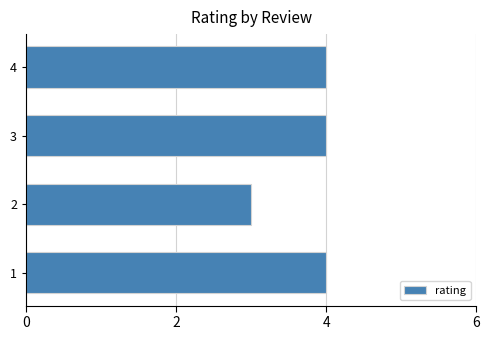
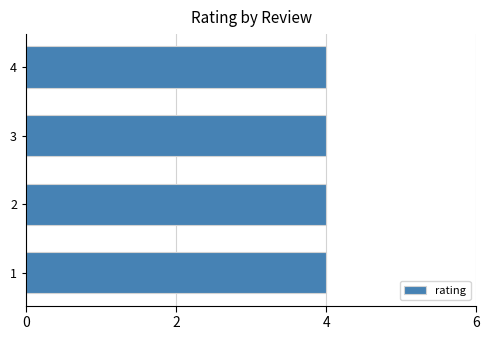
2: 3 -> 4
